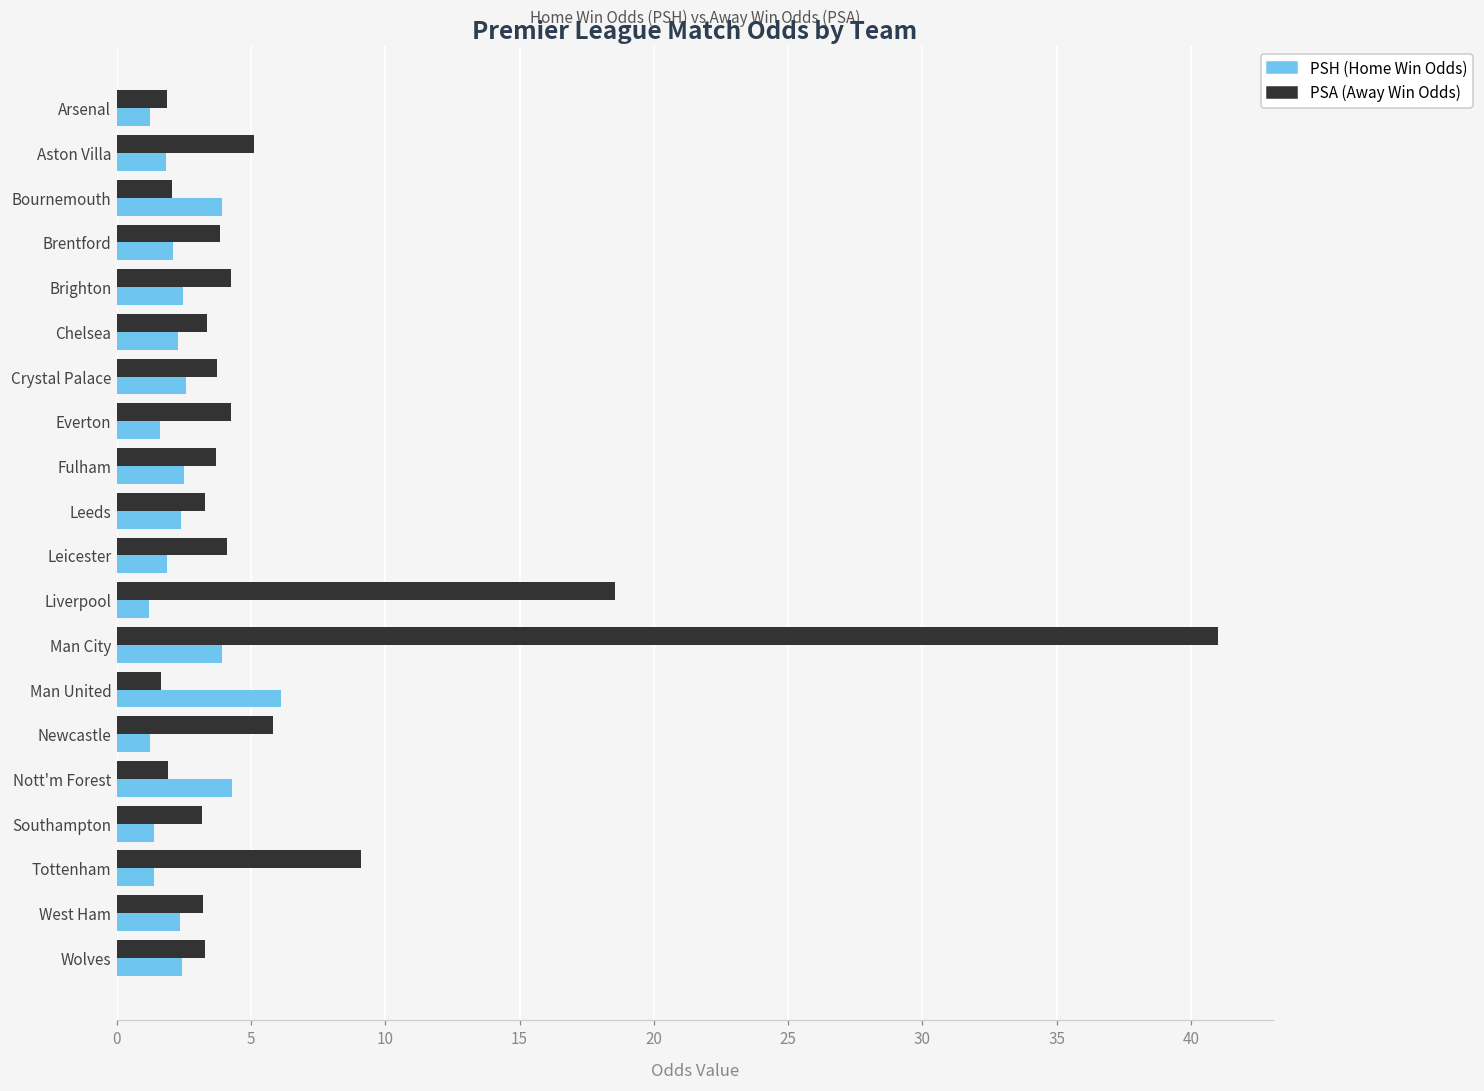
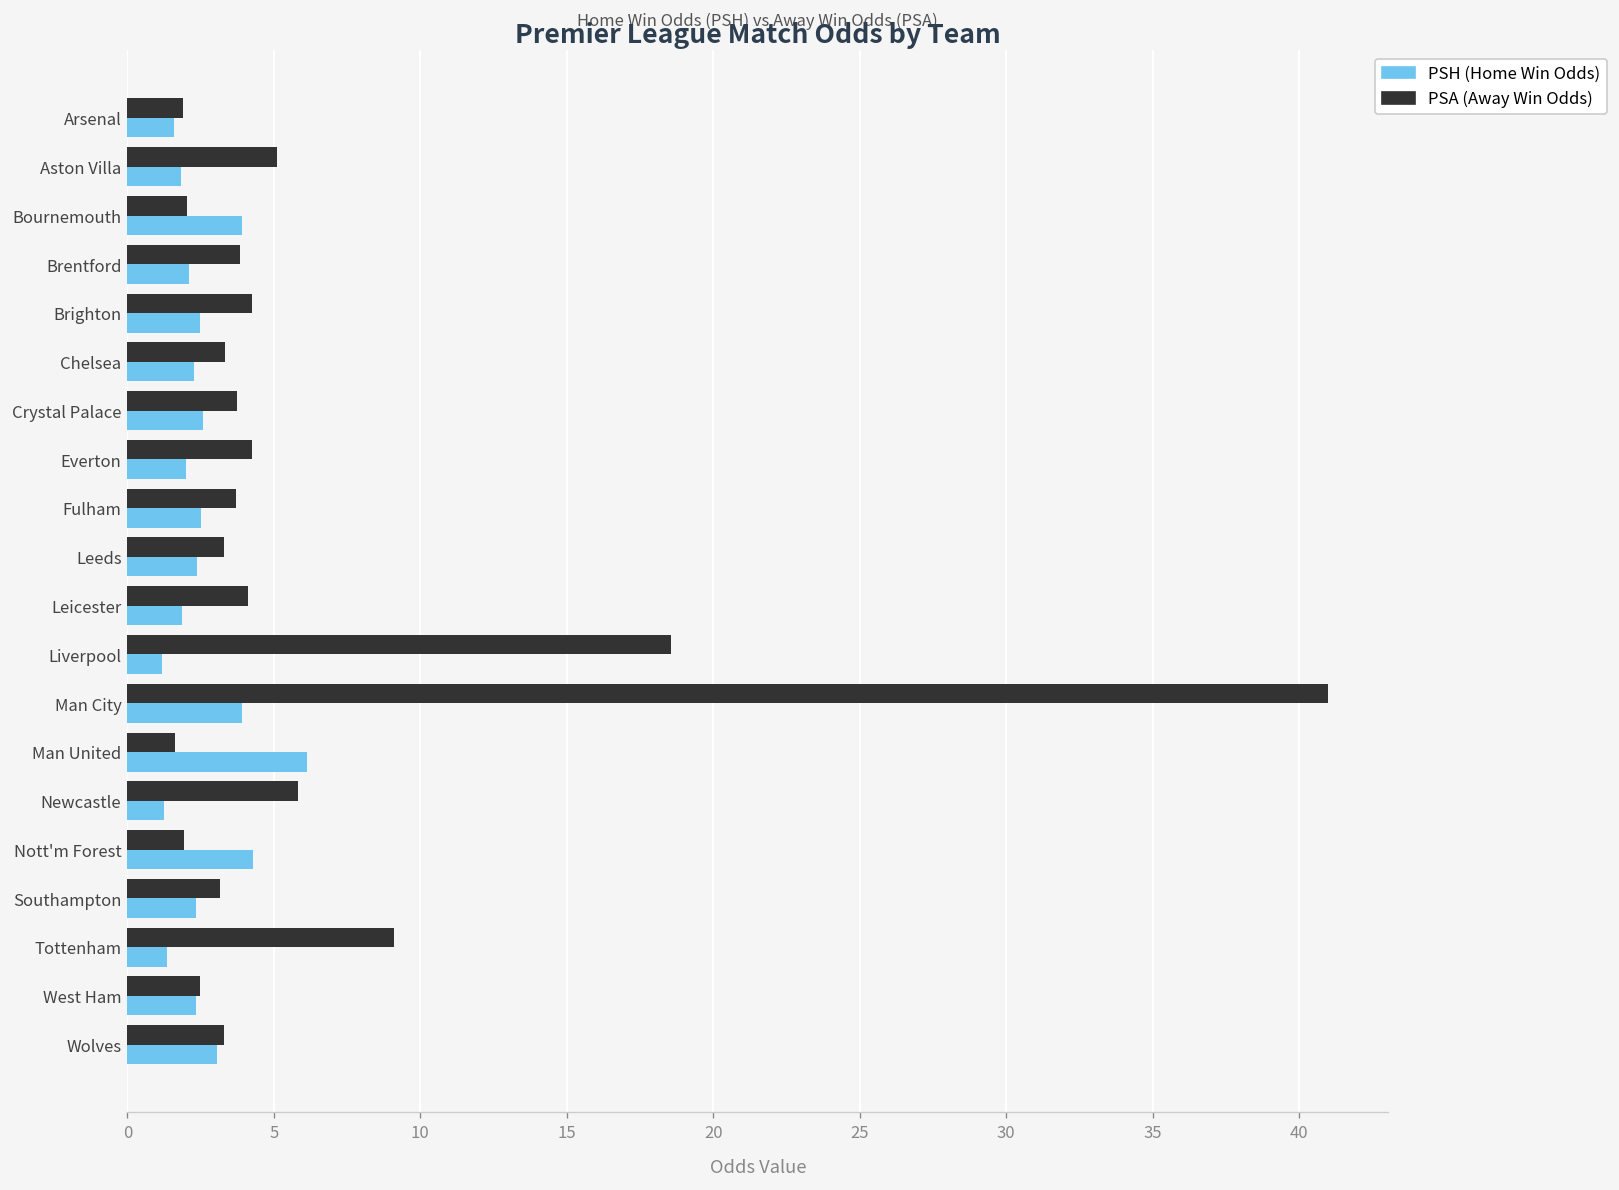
PSH (Home Win Odds), Arsenal: 1.2 -> 1.6
PSH (Home Win Odds), Everton: 1.6 -> 2.0
PSH (Home Win Odds), Southampton: 1.4 -> 2.3
PSA (Away Win Odds), West Ham: 3.2 -> 2.5
PSH (Home Win Odds), Wolves: 2.4 -> 3.1
